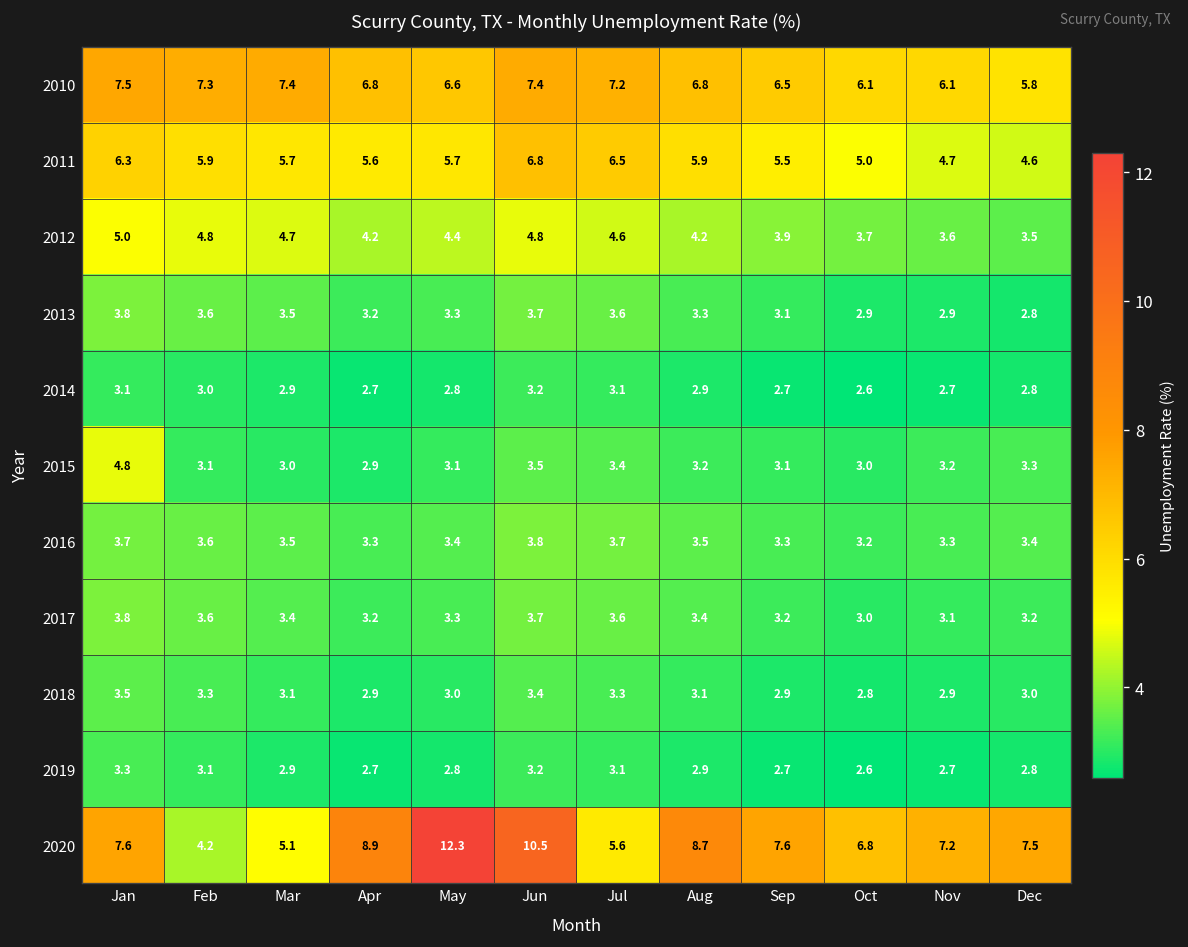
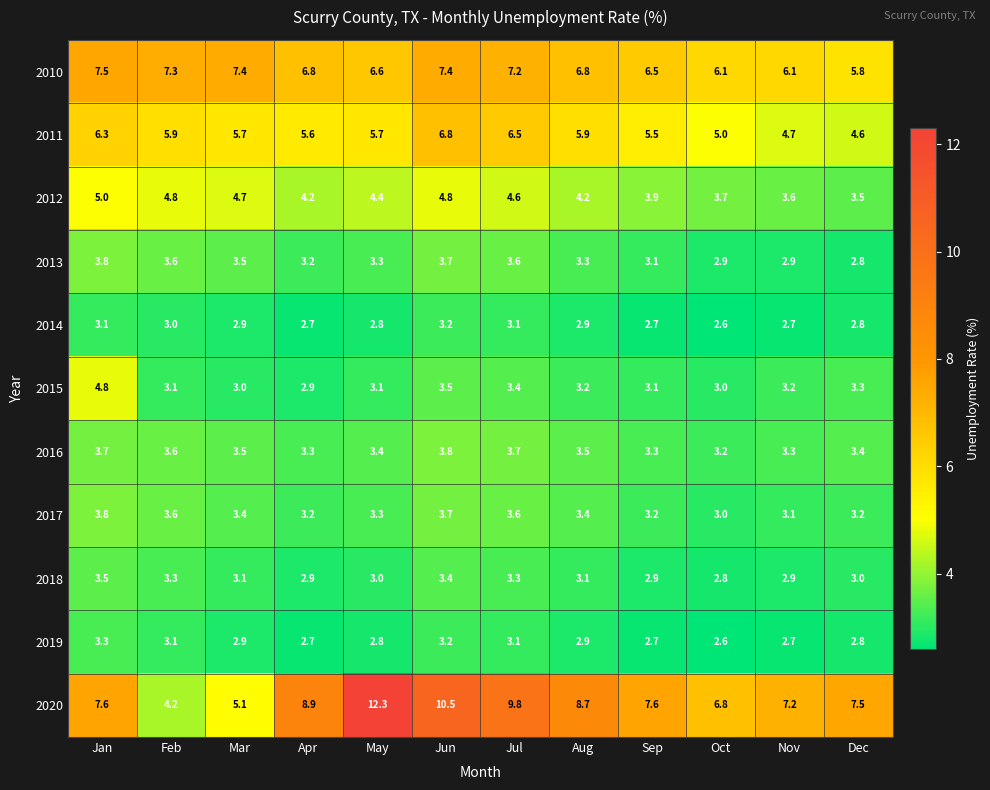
2020, Jul: 5.6 -> 9.8
